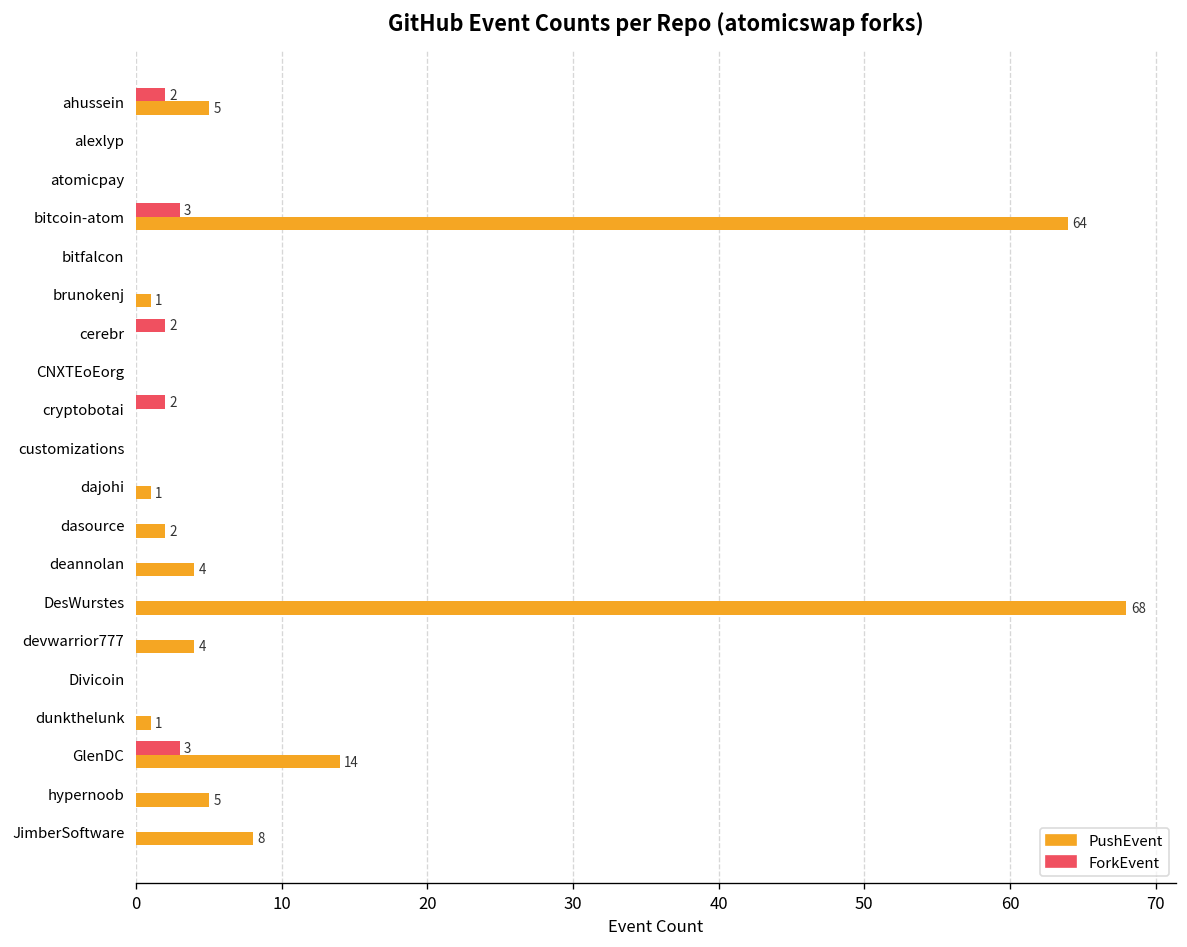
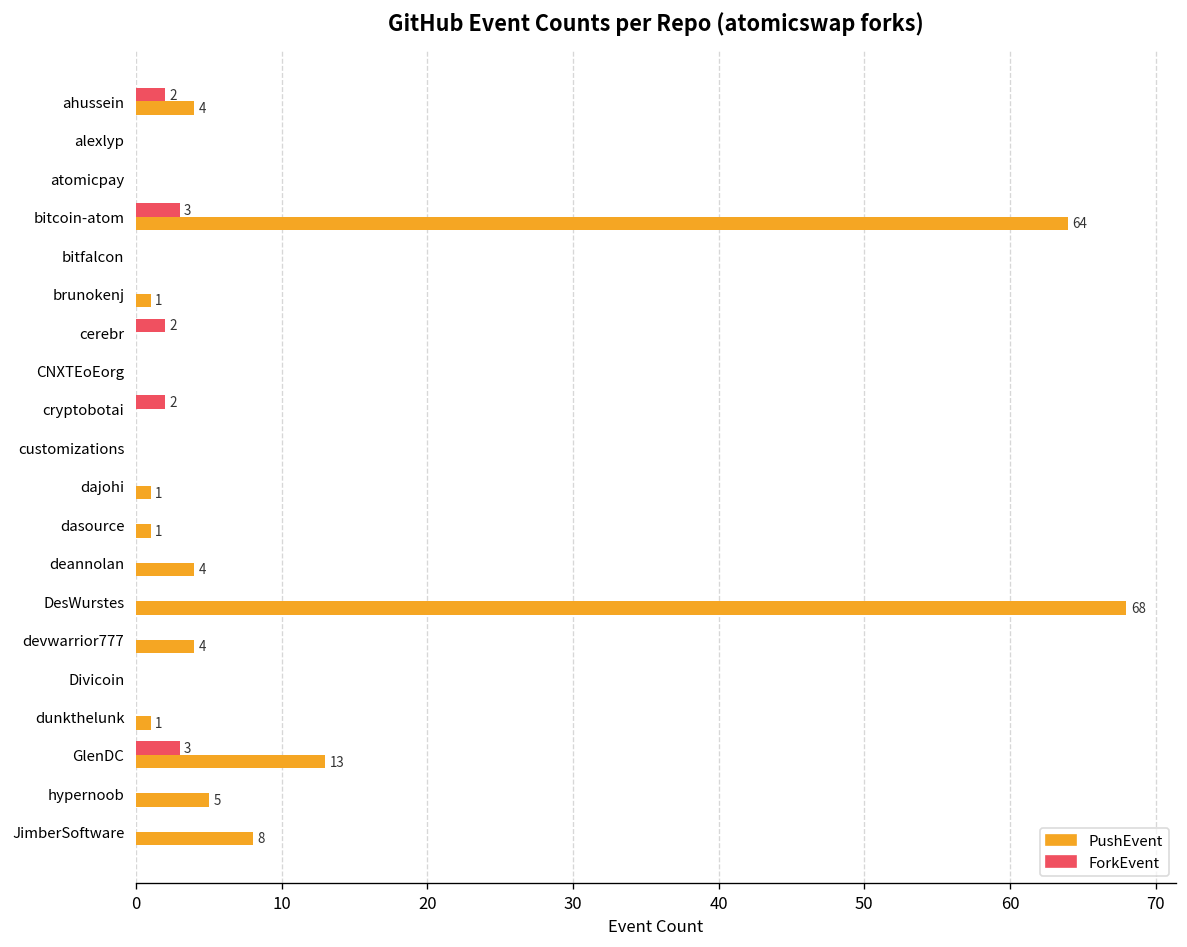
PushEvent, ahussein: 5 -> 4
PushEvent, dasource: 2 -> 1
PushEvent, GlenDC: 14 -> 13
